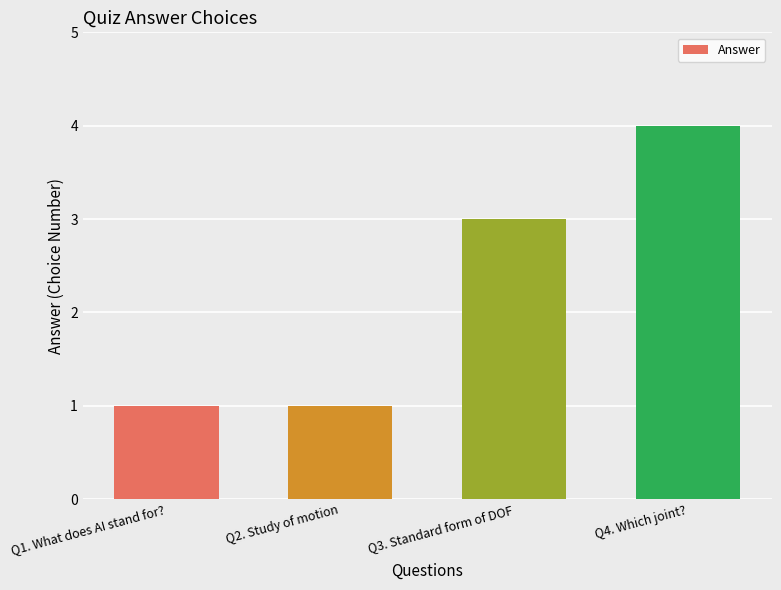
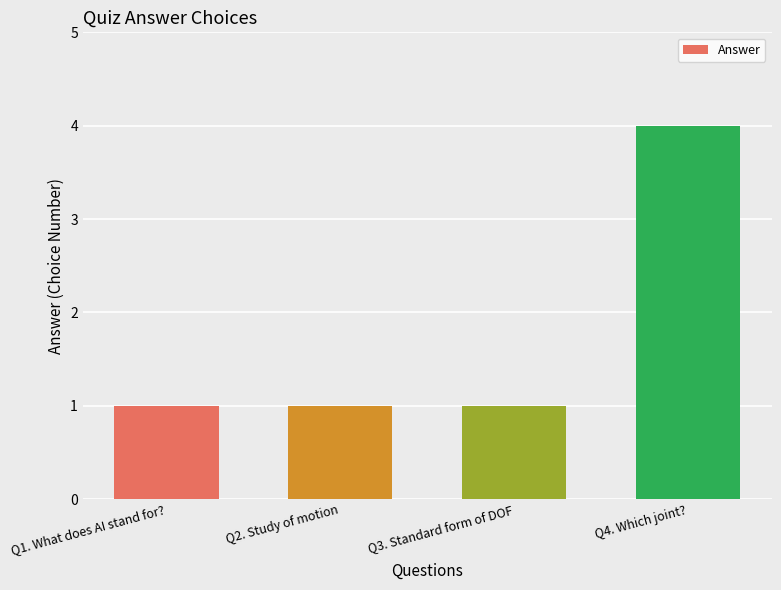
Q3. Standard form of DOF: 3 -> 1
